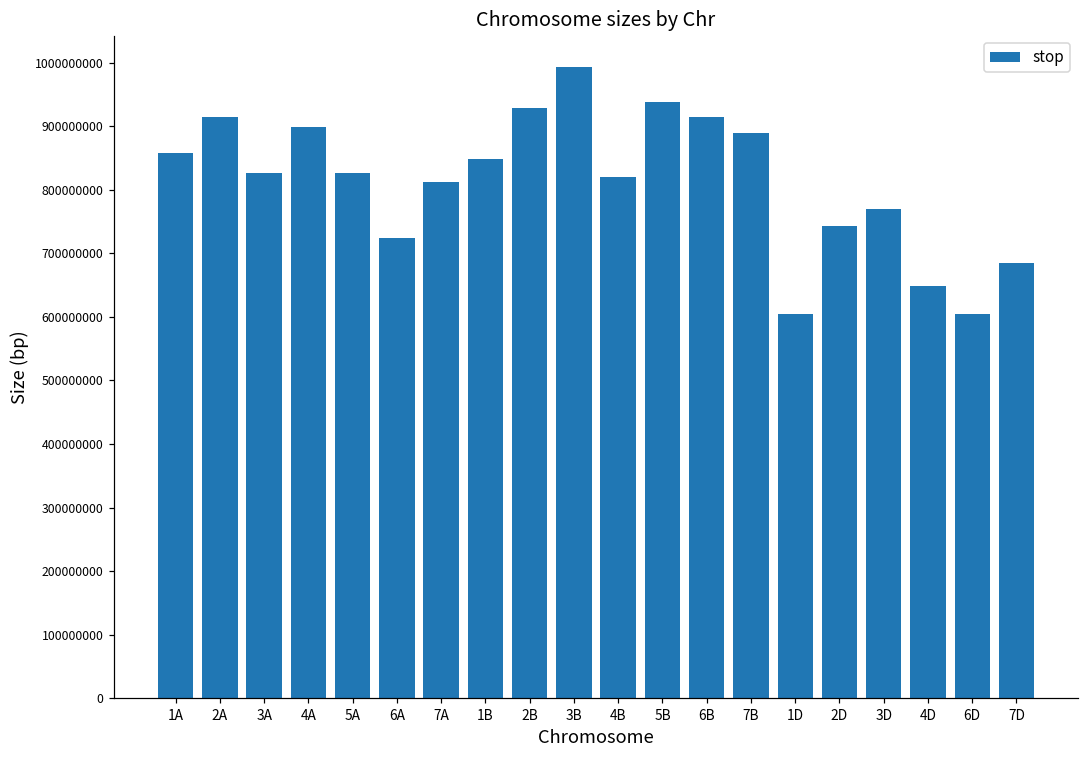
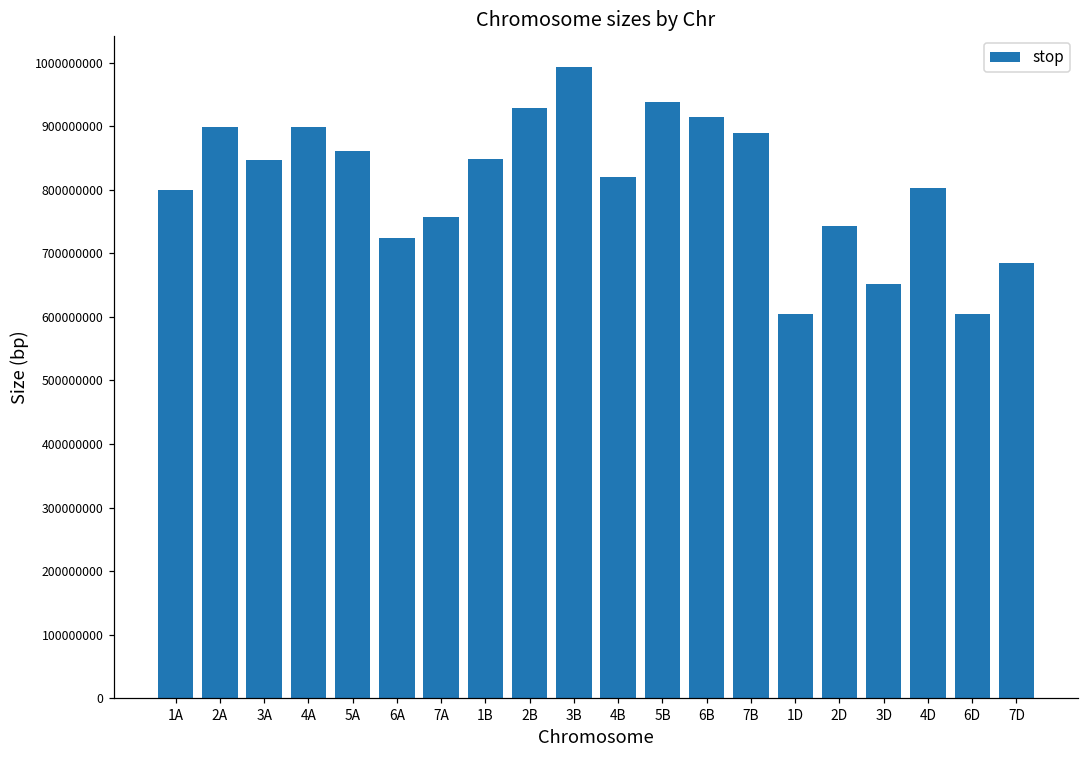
1A: 860000000 -> 800000000
2A: 910000000 -> 900000000
3A: 830000000 -> 850000000
5A: 830000000 -> 860000000
7A: 810000000 -> 760000000
3D: 770000000 -> 650000000
4D: 650000000 -> 800000000
